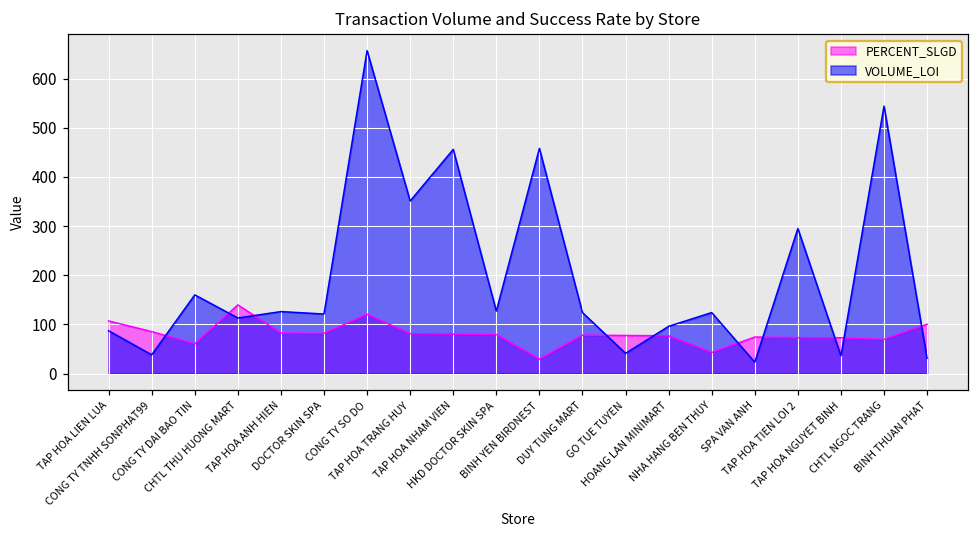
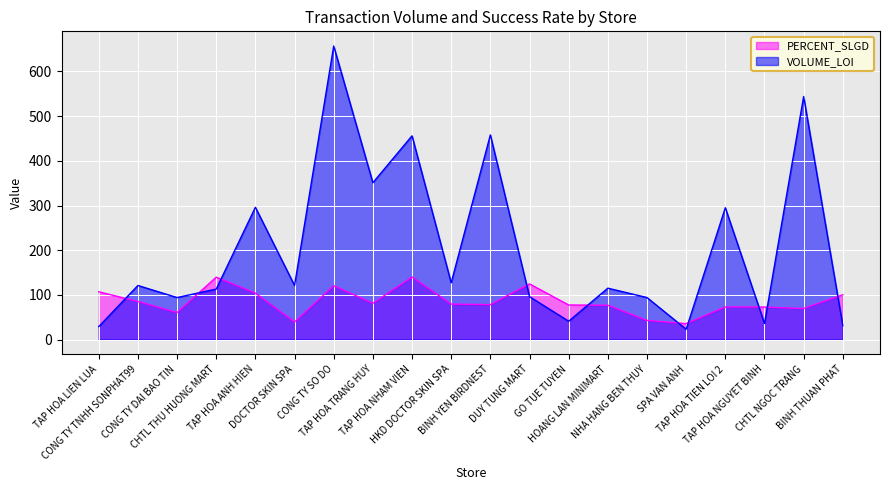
VOLUME_LOI, TAP HOA LIEN LUA: 90 -> 30
VOLUME_LOI, CONG TY TNHH SONPHAT99: 40 -> 120
VOLUME_LOI, CONG TY DAI BAO TIN: 160 -> 90
PERCENT_SLGD, TAP HOA ANH HIEN: 80 -> 100
VOLUME_LOI, TAP HOA ANH HIEN: 130 -> 300
PERCENT_SLGD, DOCTOR SKIN SPA: 80 -> 40
PERCENT_SLGD, TAP HOA NHAM VIEN: 80 -> 140
PERCENT_SLGD, BINH YEN BIRDNEST: 30 -> 80
PERCENT_SLGD, DUY TUNG MART: 80 -> 120
VOLUME_LOI, DUY TUNG MART: 120 -> 100
VOLUME_LOI, HOANG LAN MINIMART: 100 -> 120
VOLUME_LOI, NHA HANG BEN THUY: 120 -> 90
PERCENT_SLGD, SPA VAN ANH: 70 -> 40
